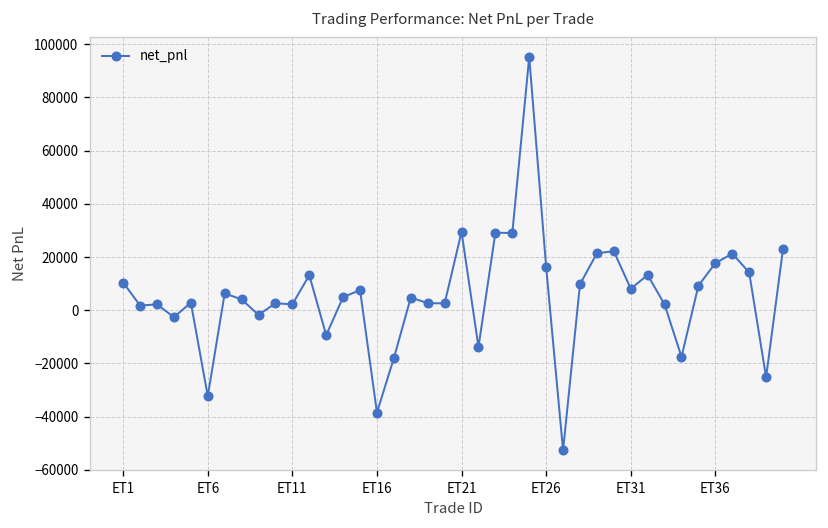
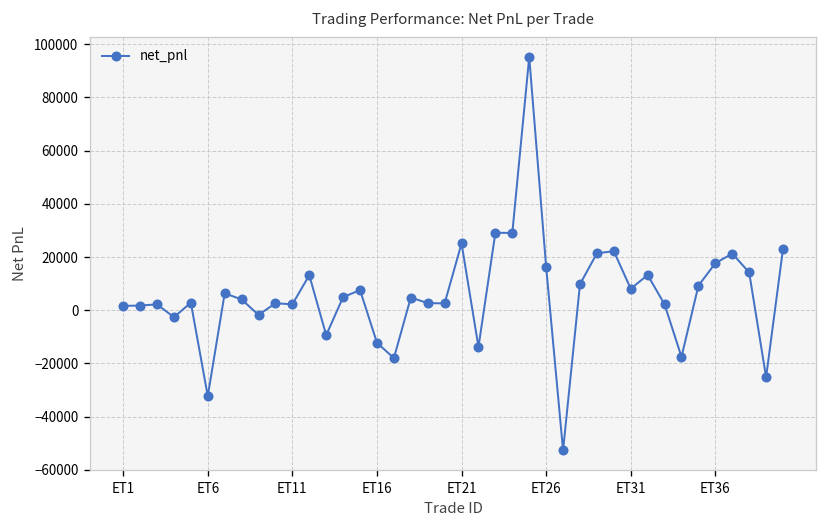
ET1: 10000 -> 2000
ET16: -38000 -> -12000
ET21: 29000 -> 25000
